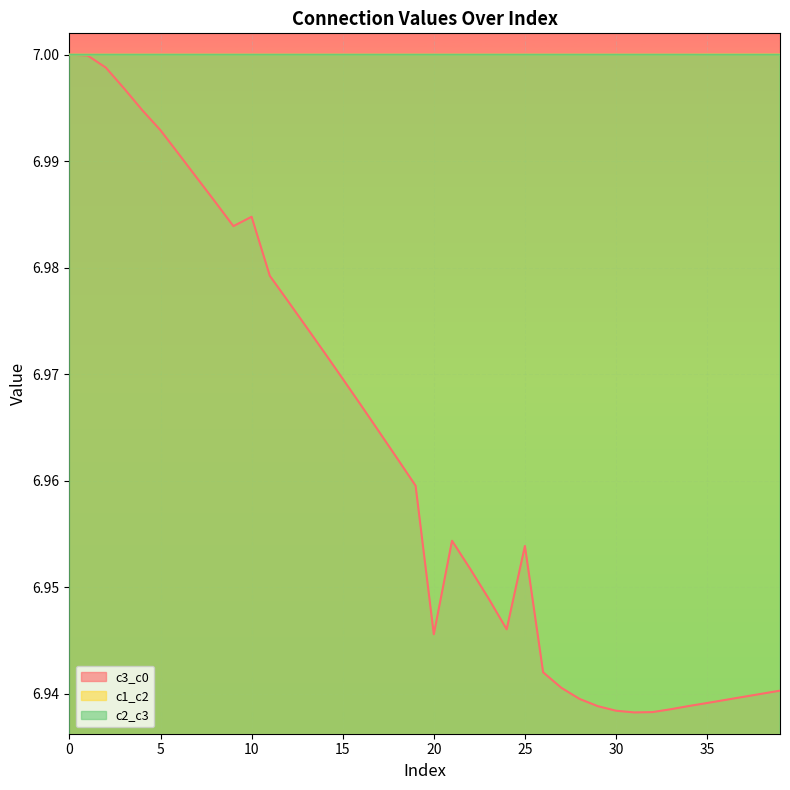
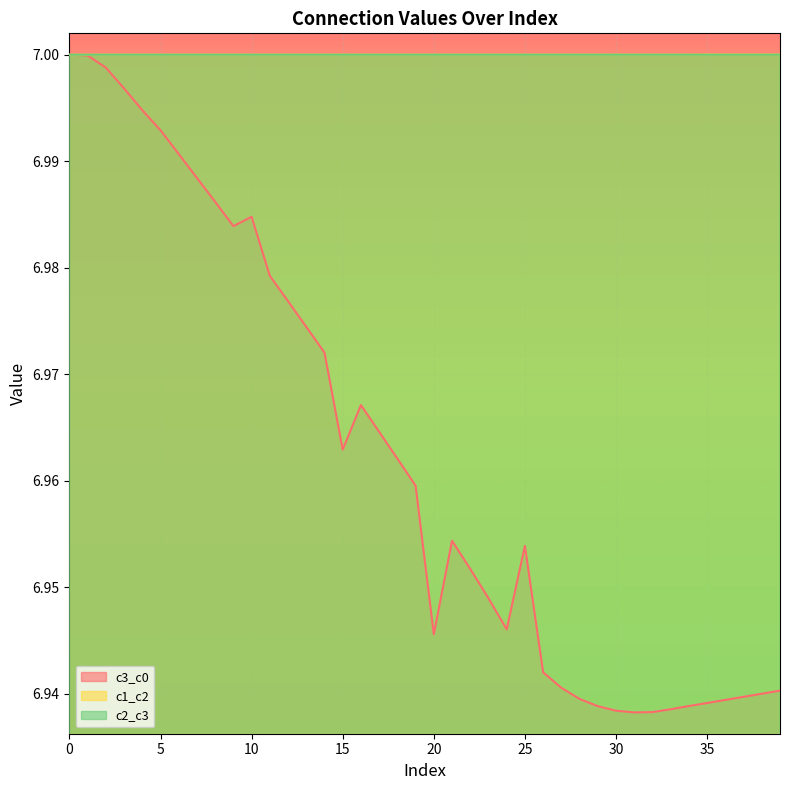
c3_c0, 15: 6.9696 -> 6.9629
